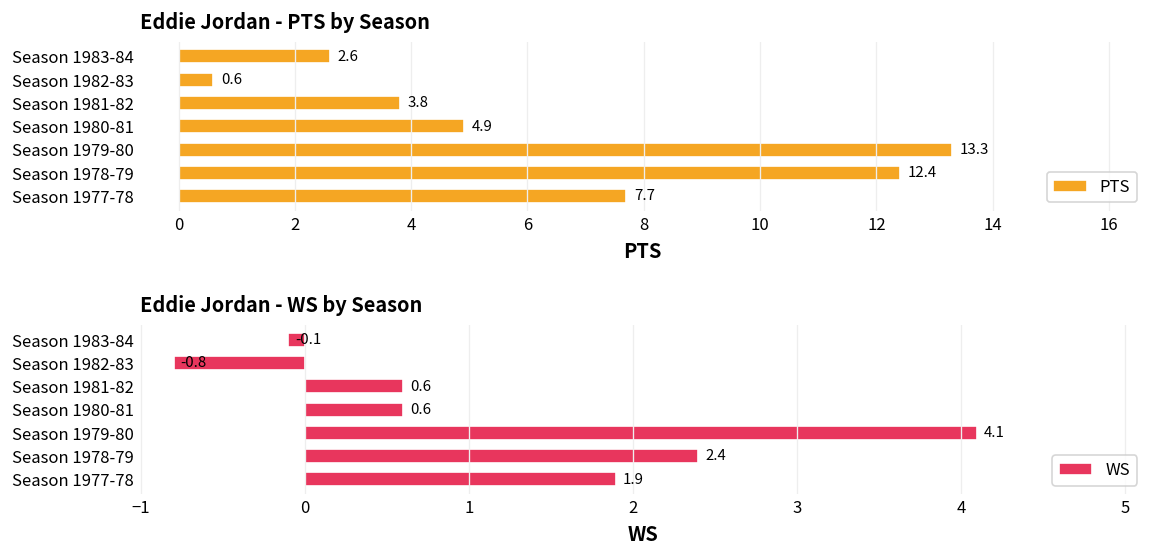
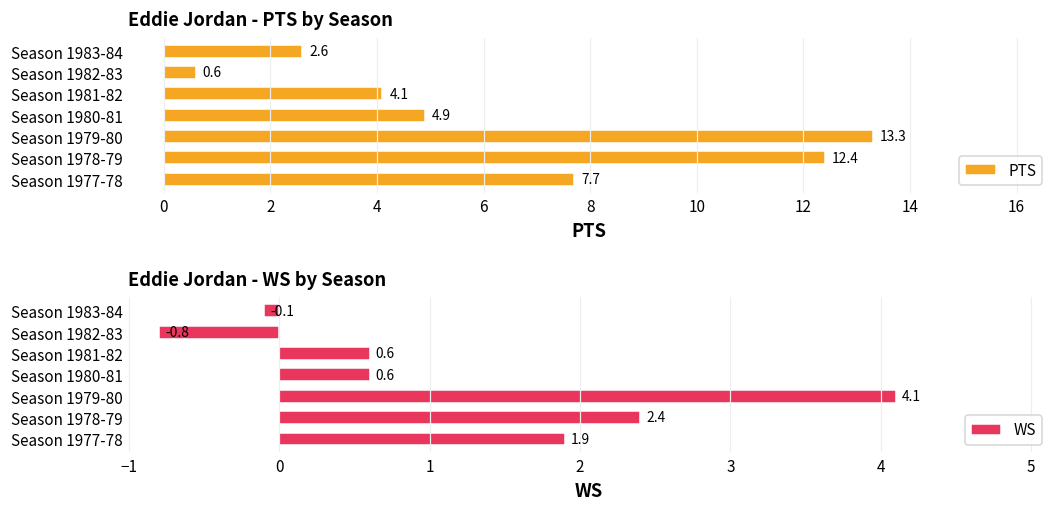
Eddie Jordan - PTS by Season, Season 1981-82: 3.8 -> 4.1
